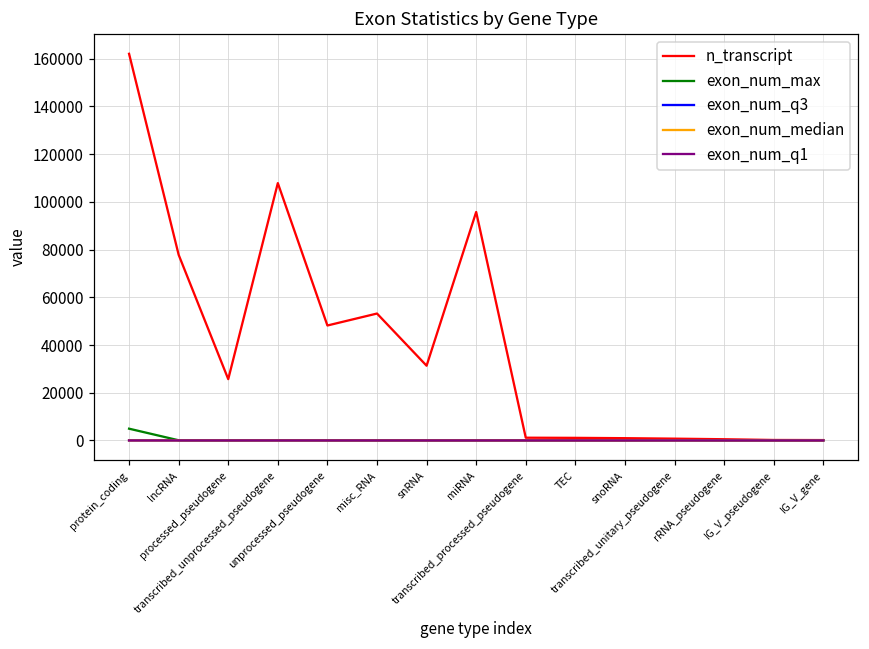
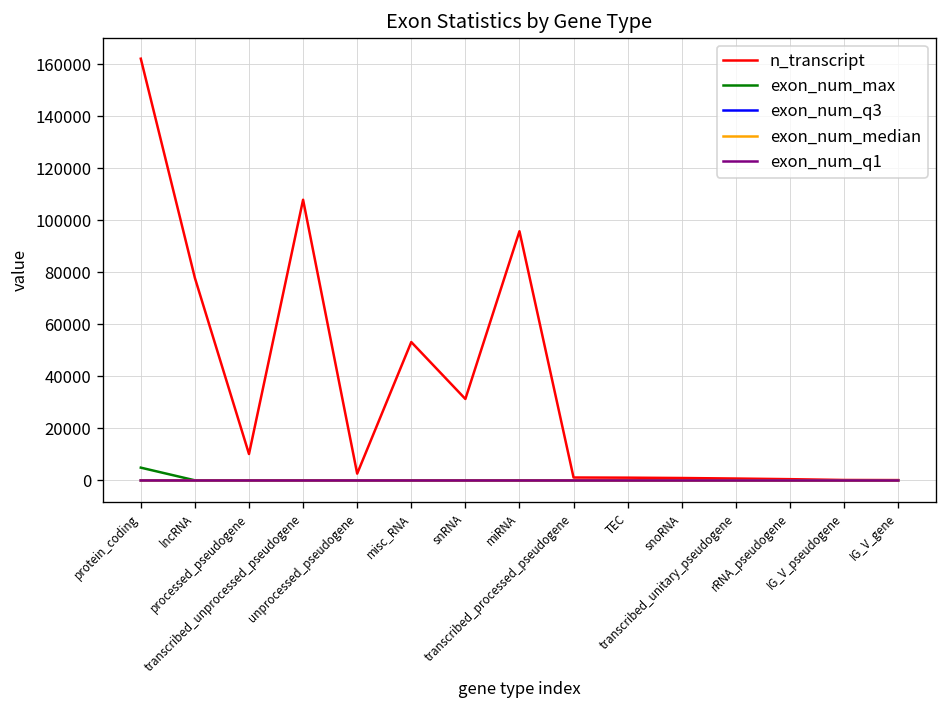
n_transcript, processed_pseudogene: 26000 -> 10000
n_transcript, unprocessed_pseudogene: 48000 -> 3000
